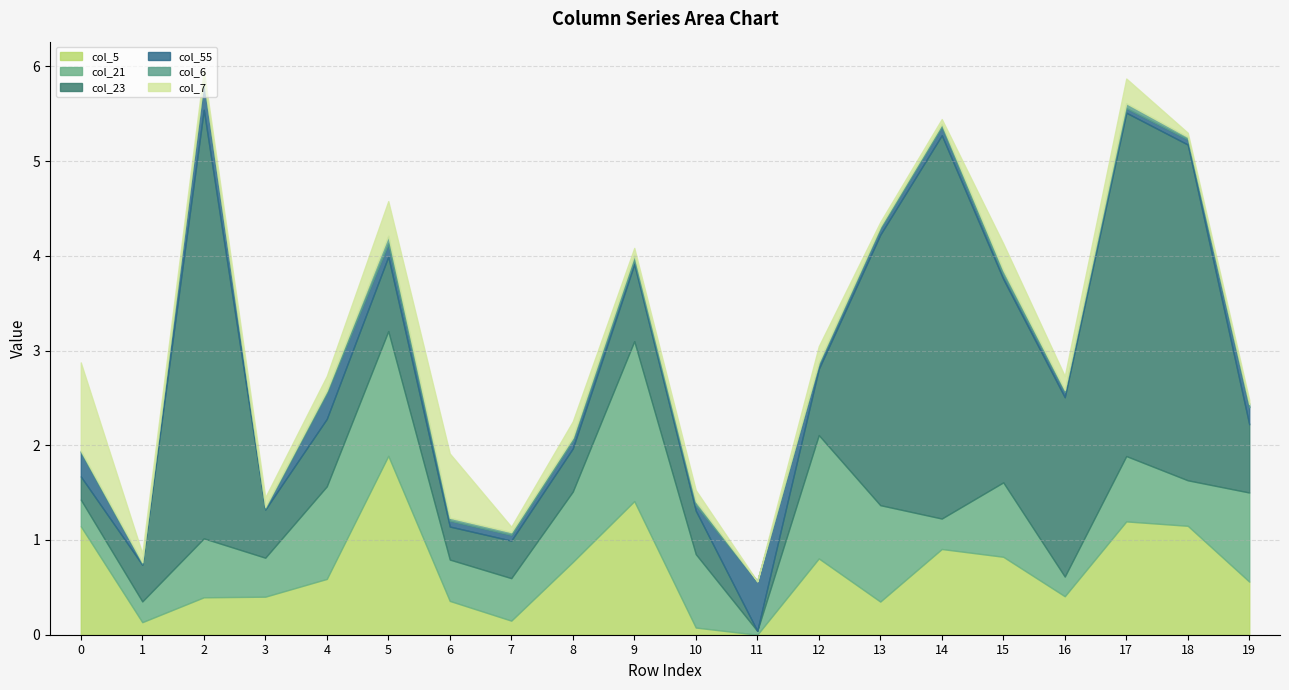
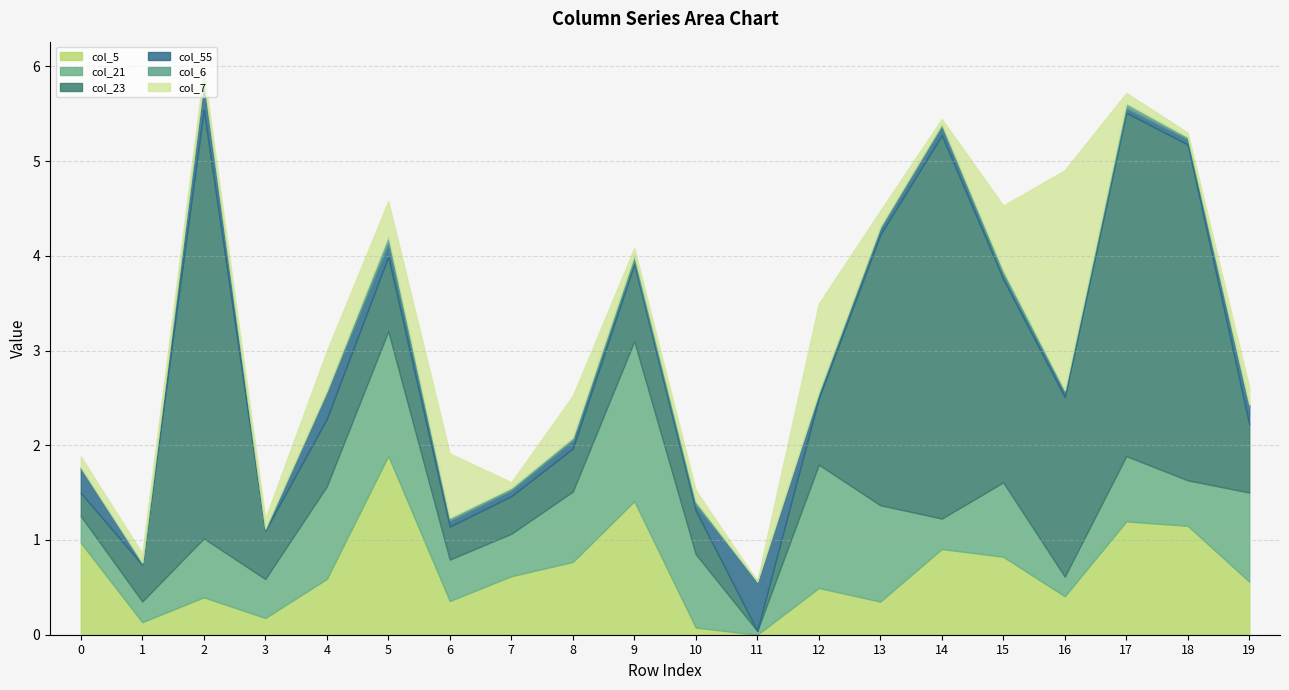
col_5, 0: 1.1 -> 1.0
col_7, 0: 0.9 -> 0.1
col_5, 3: 0.4 -> 0.2
col_7, 4: 0.2 -> 0.4
col_5, 7: 0.1 -> 0.6
col_7, 8: 0.2 -> 0.4
col_5, 12: 0.8 -> 0.5
col_7, 12: 0.2 -> 0.9
col_7, 13: 0.0 -> 0.2
col_7, 15: 0.3 -> 0.7
col_7, 16: 0.1 -> 2.3
col_7, 17: 0.3 -> 0.1
col_7, 19: 0.0 -> 0.2
